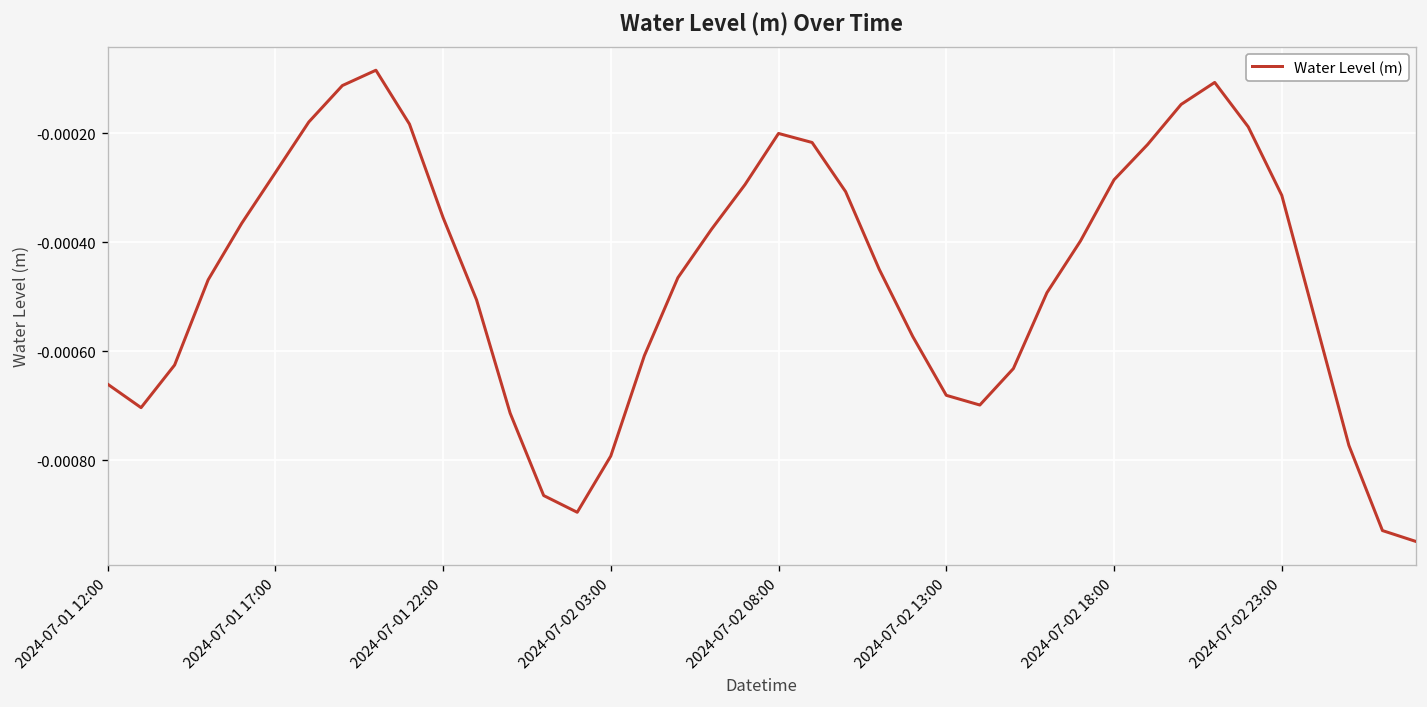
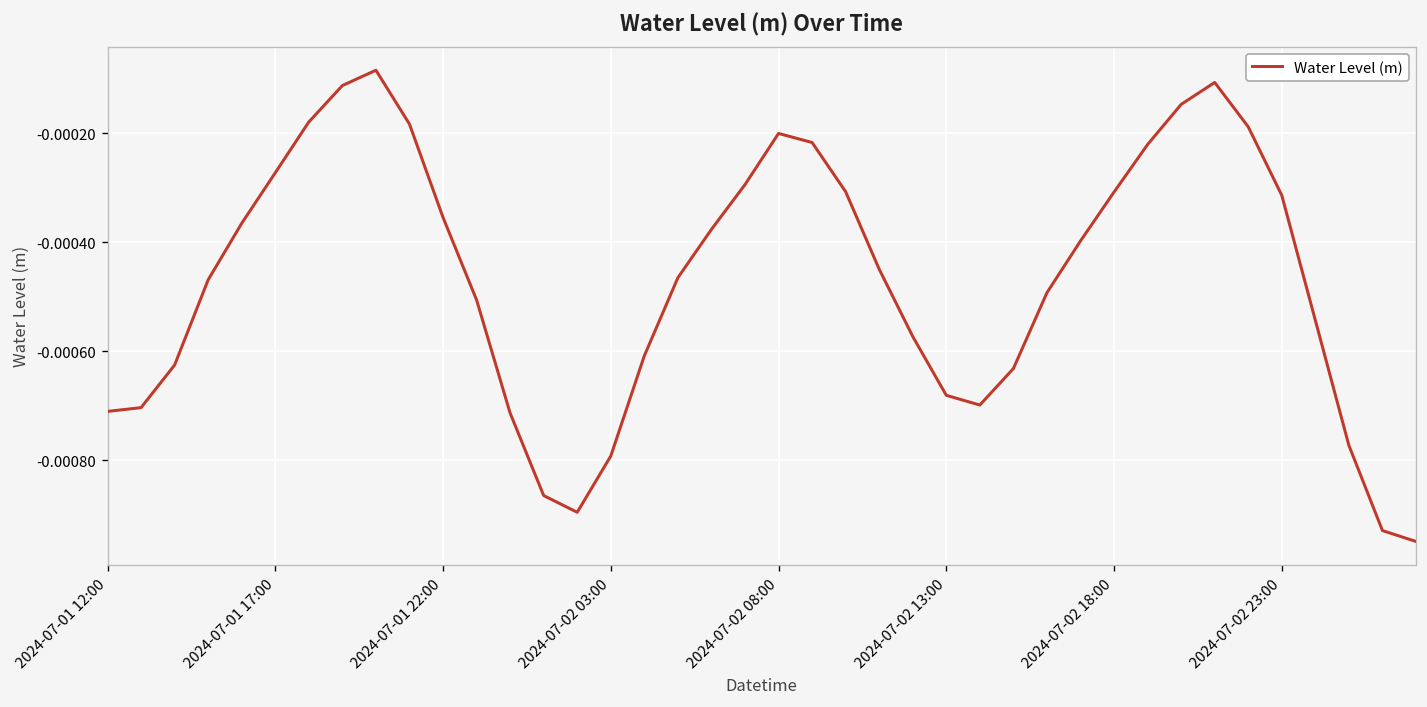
2024-07-01 12:00: -0.00066 -> -0.00071
2024-07-02 18:00: -0.00029 -> -0.00031
